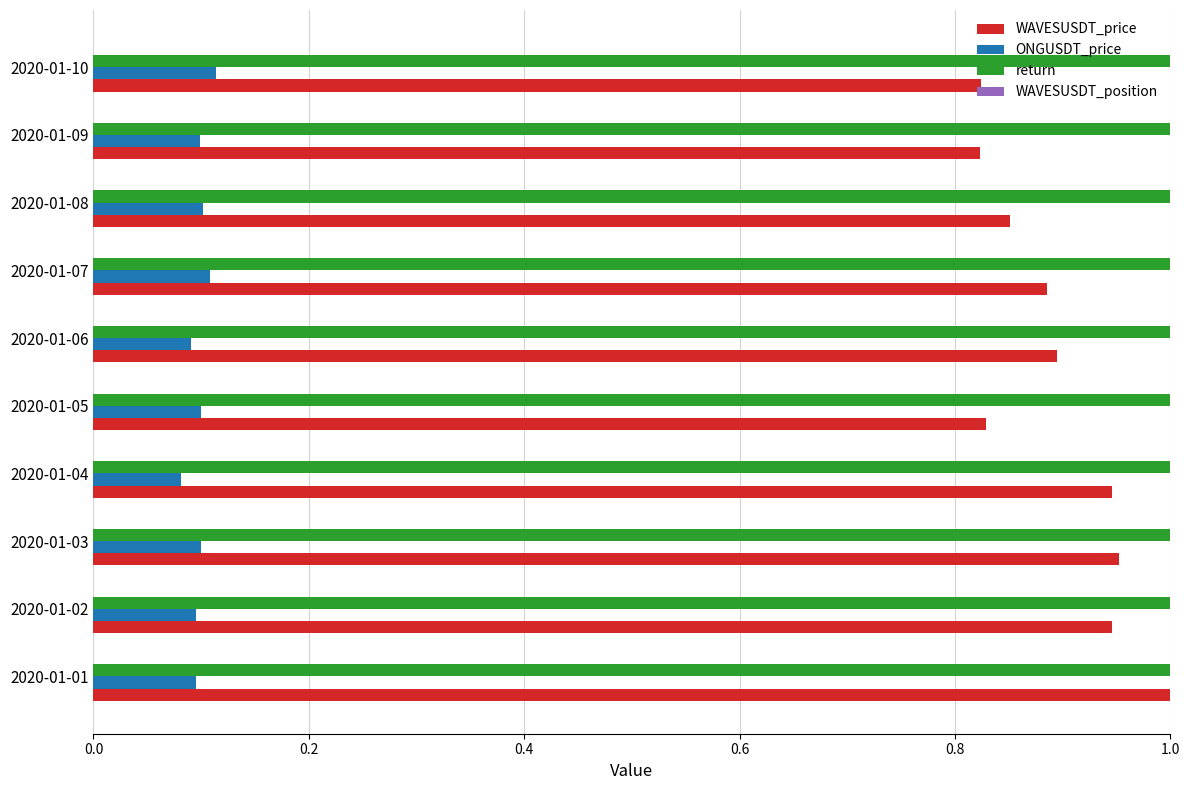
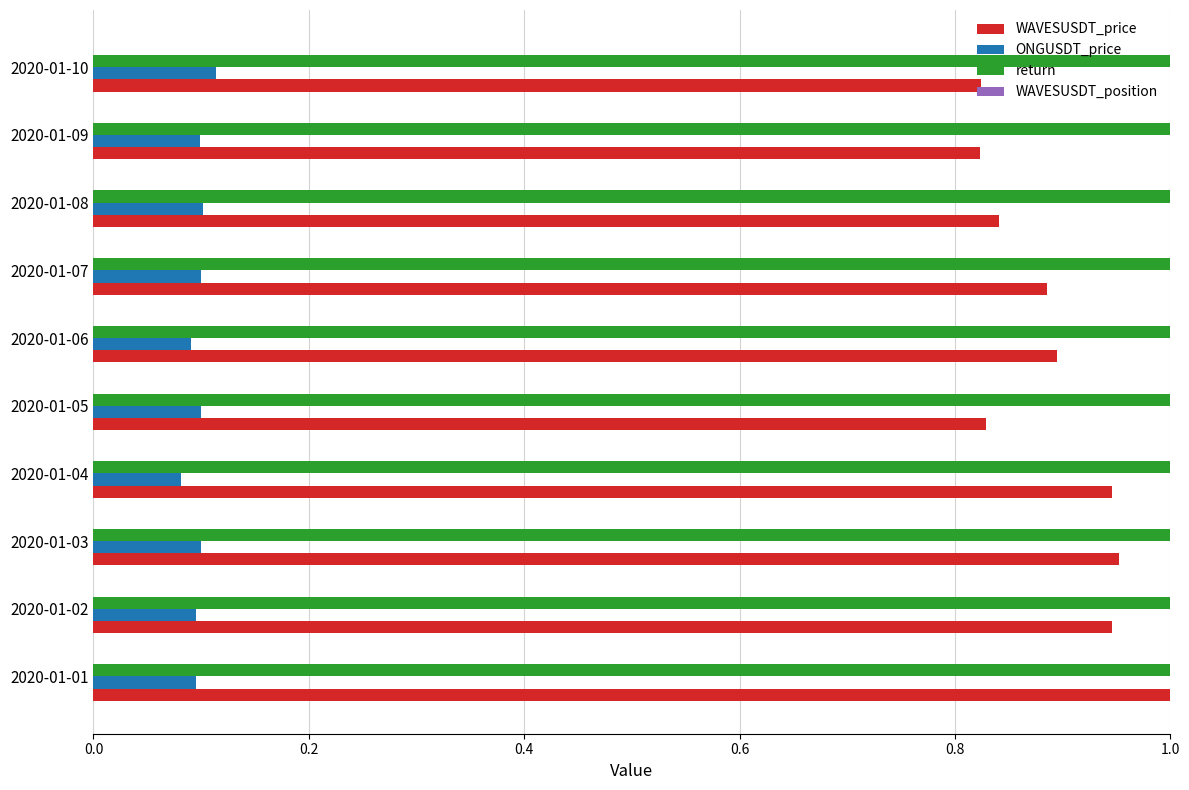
WAVESUSDT_price, 2020-01-08: 0.851 -> 0.841
ONGUSDT_price, 2020-01-07: 0.108 -> 0.100
